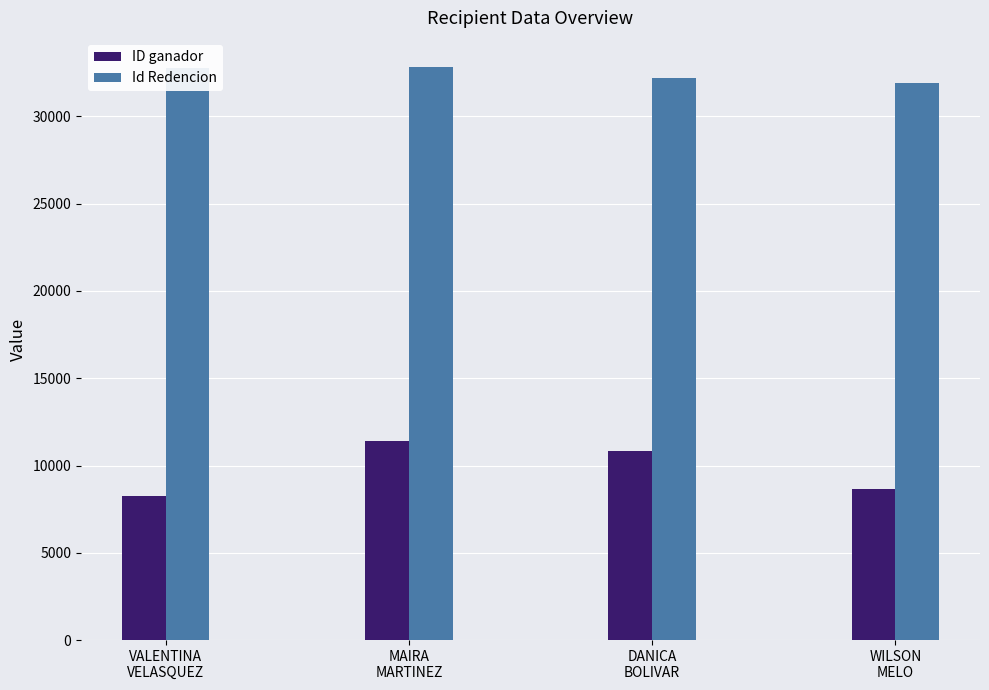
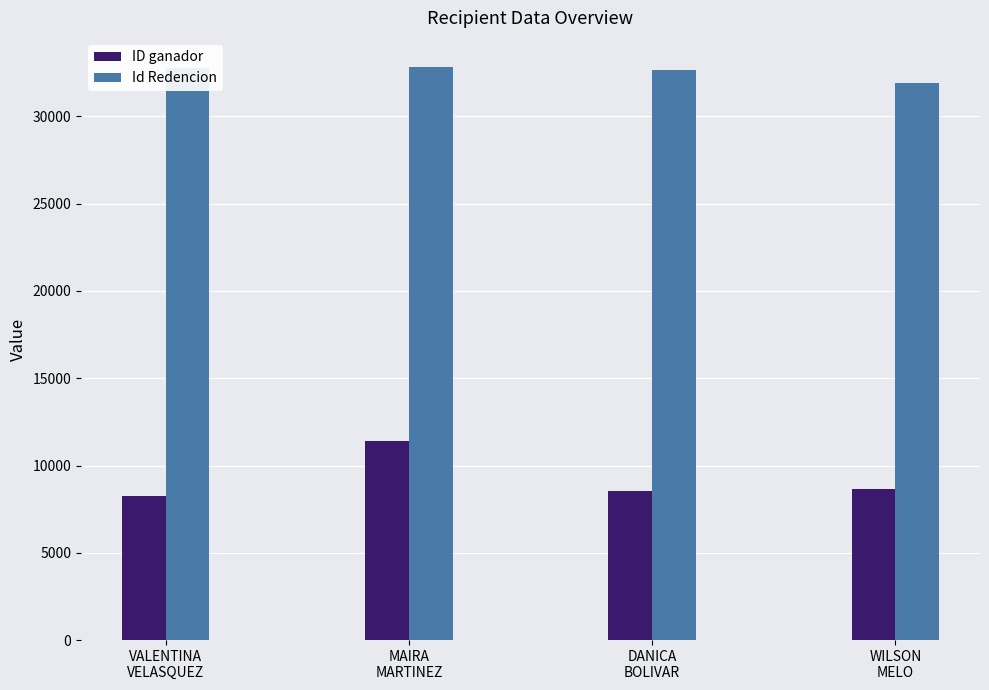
ID ganador, DANICA BOLIVAR: 10800 -> 8500
Id Redencion, DANICA BOLIVAR: 32200 -> 32700
